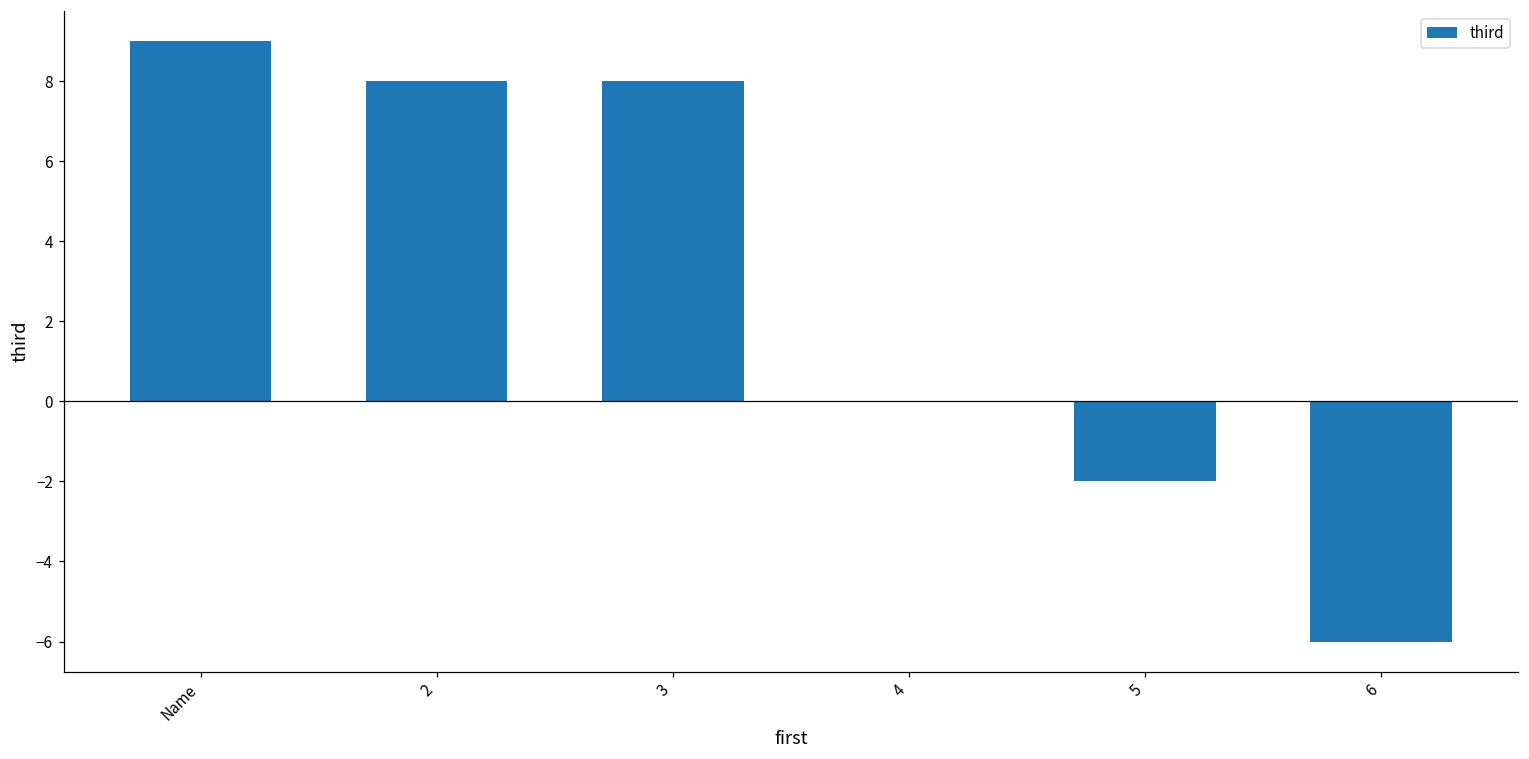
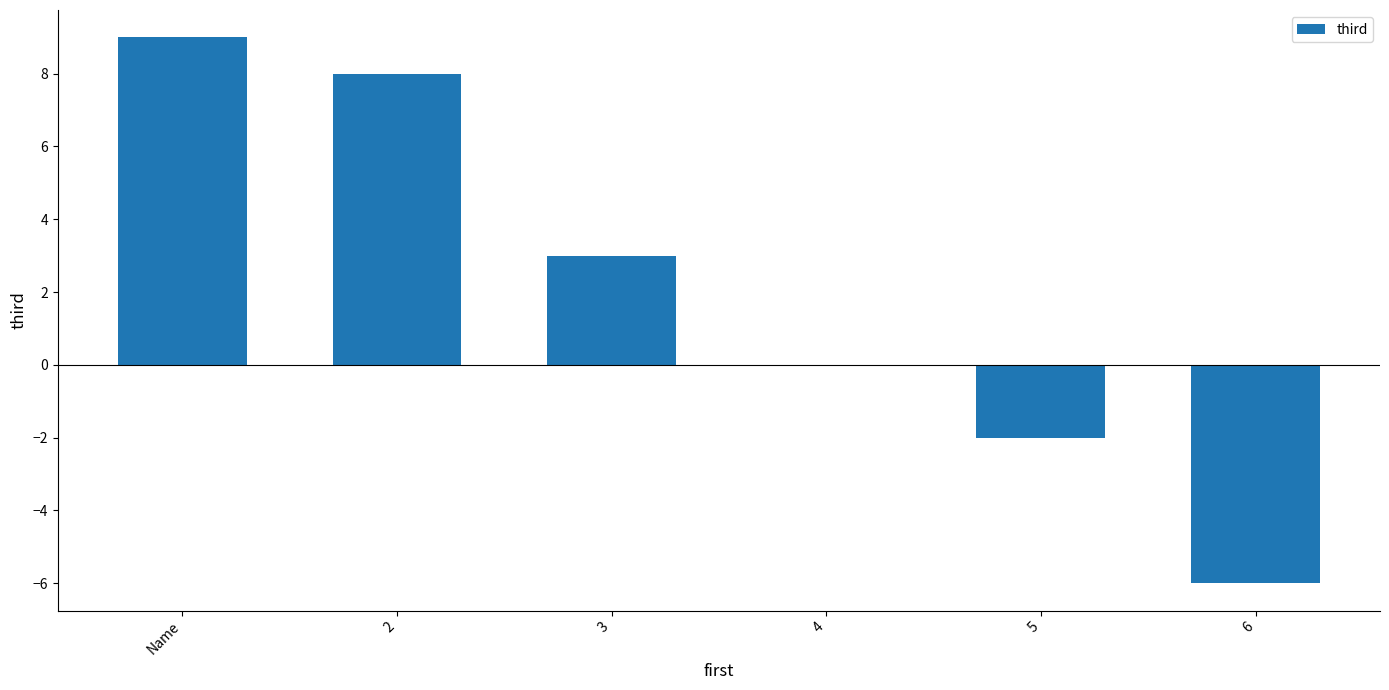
3: 8 -> 3
